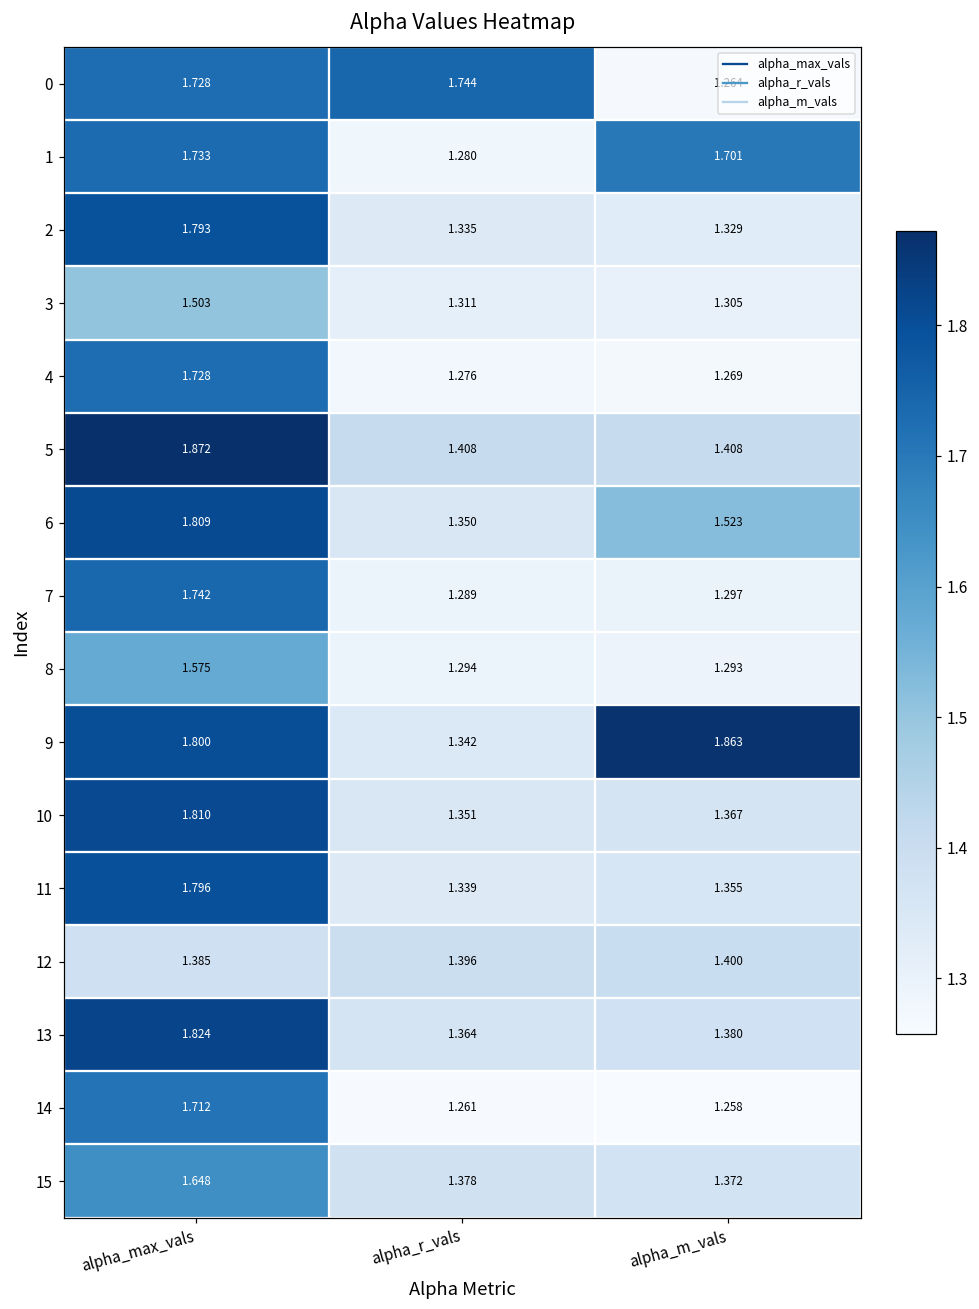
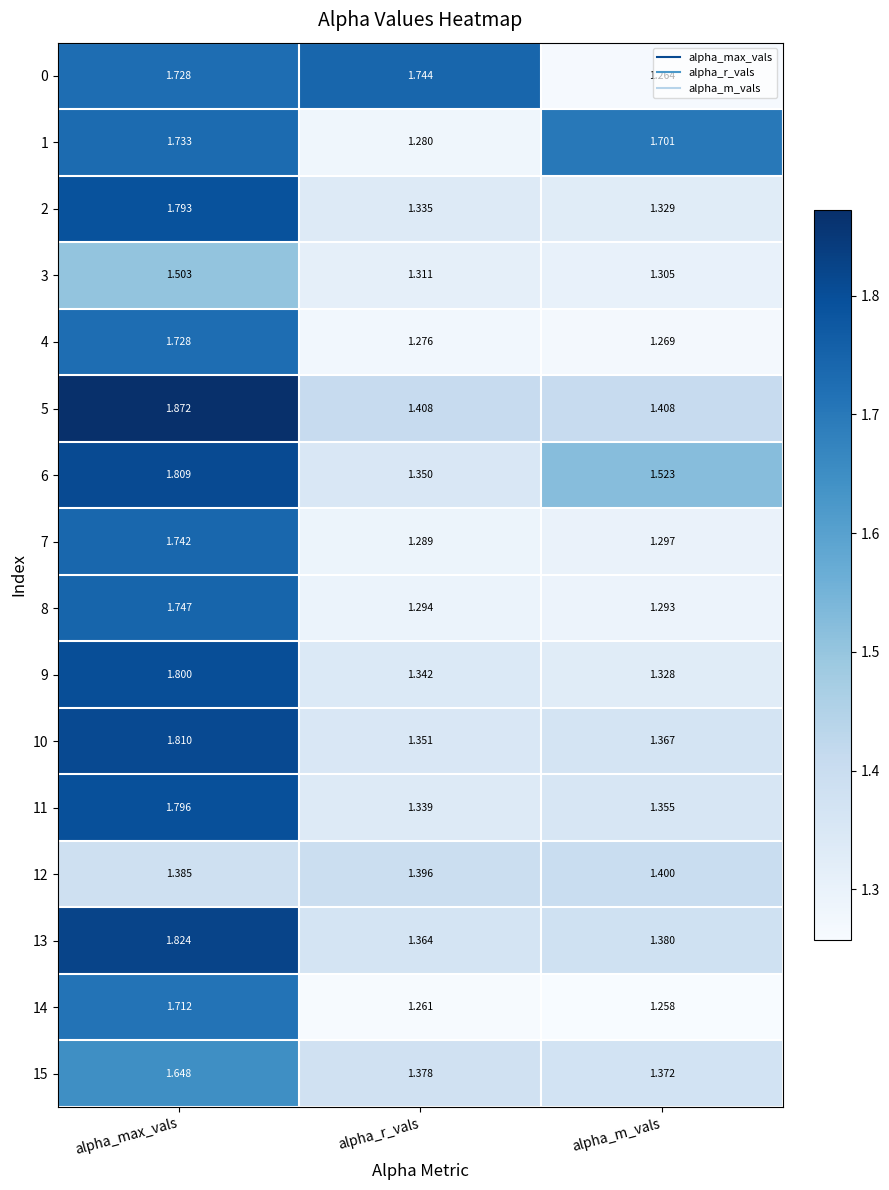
8, alpha_max_vals: 1.575 -> 1.747
9, alpha_m_vals: 1.863 -> 1.328
